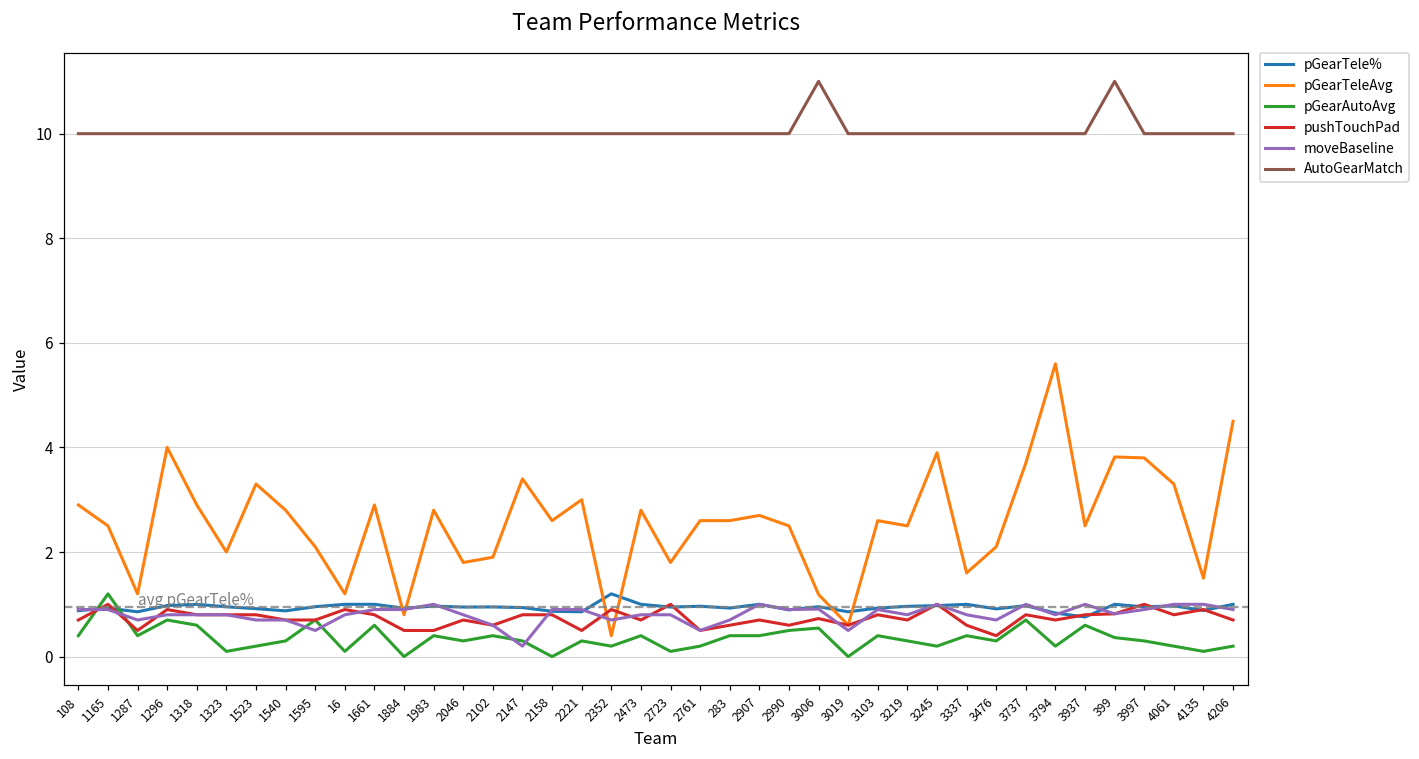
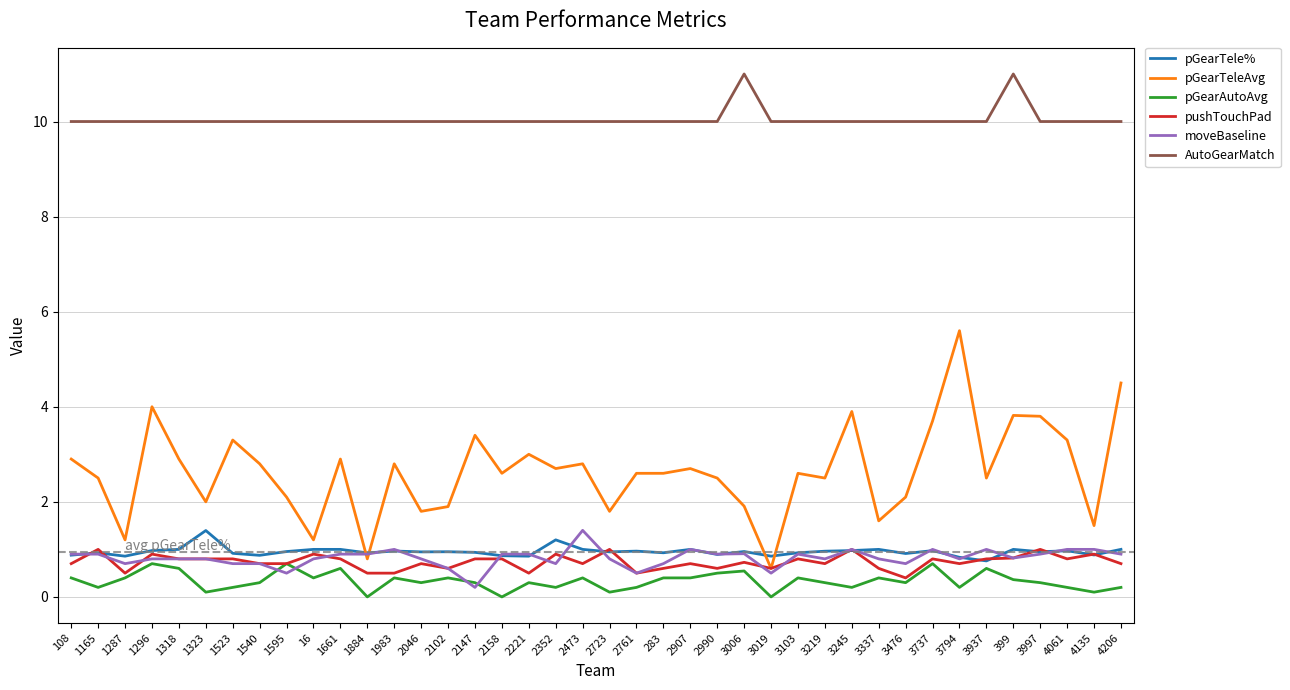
pGearAutoAvg, 1165: 1.2 -> 0.2
pGearTele%, 1323: 1.0 -> 1.4
pGearAutoAvg, 16: 0.1 -> 0.4
pGearTeleAvg, 2352: 0.4 -> 2.7
moveBaseline, 2473: 0.8 -> 1.4
pGearTeleAvg, 3006: 1.2 -> 1.9
